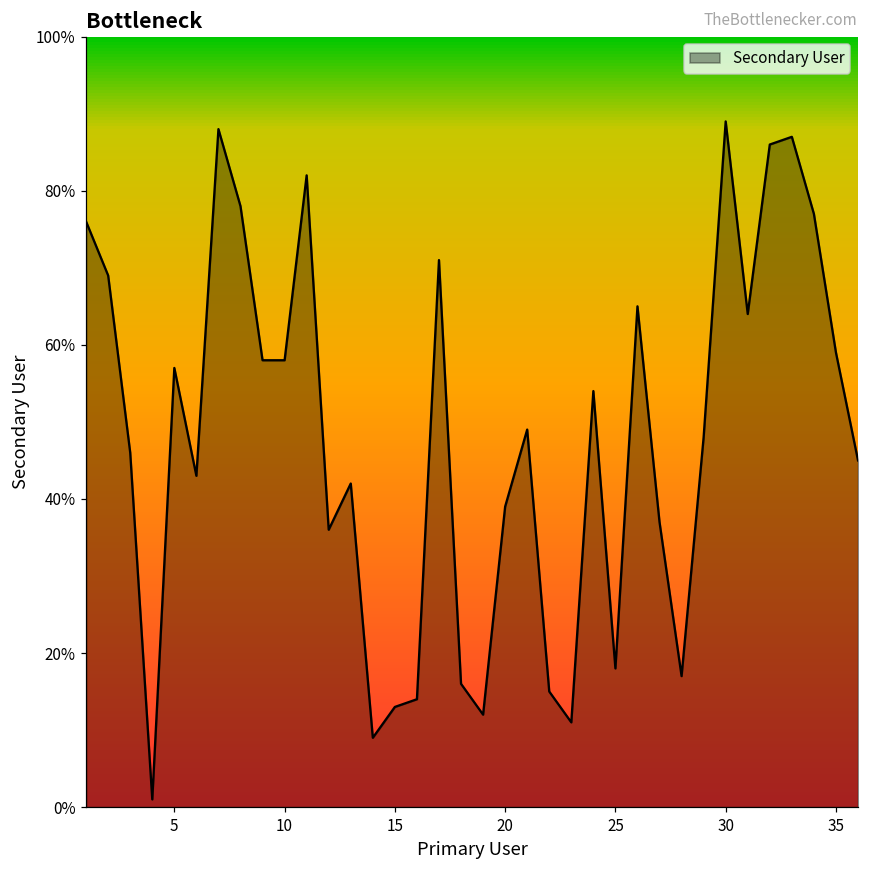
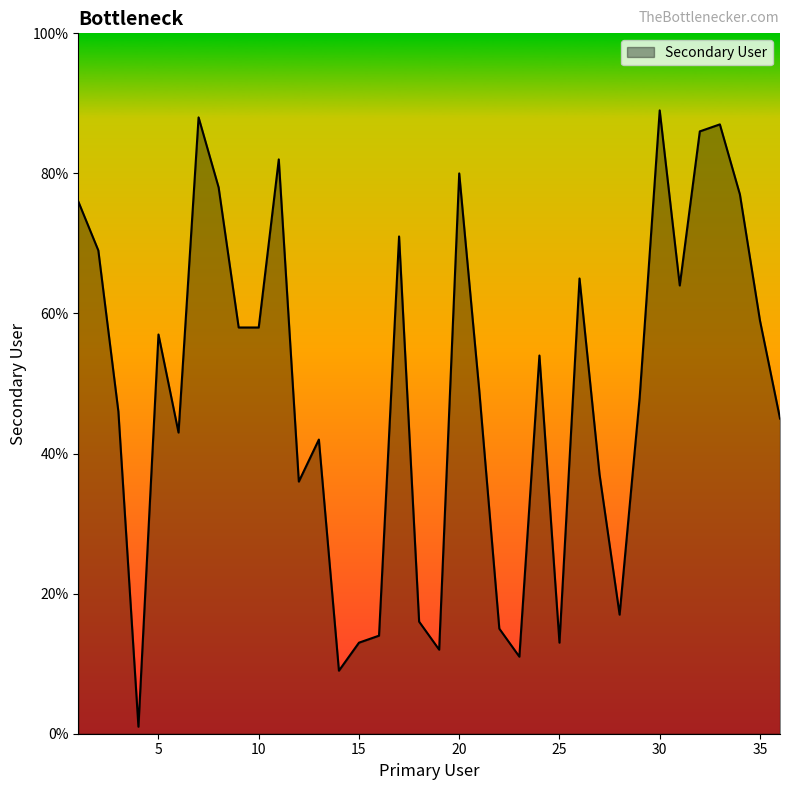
20: 39% -> 80%
25: 18% -> 13%
